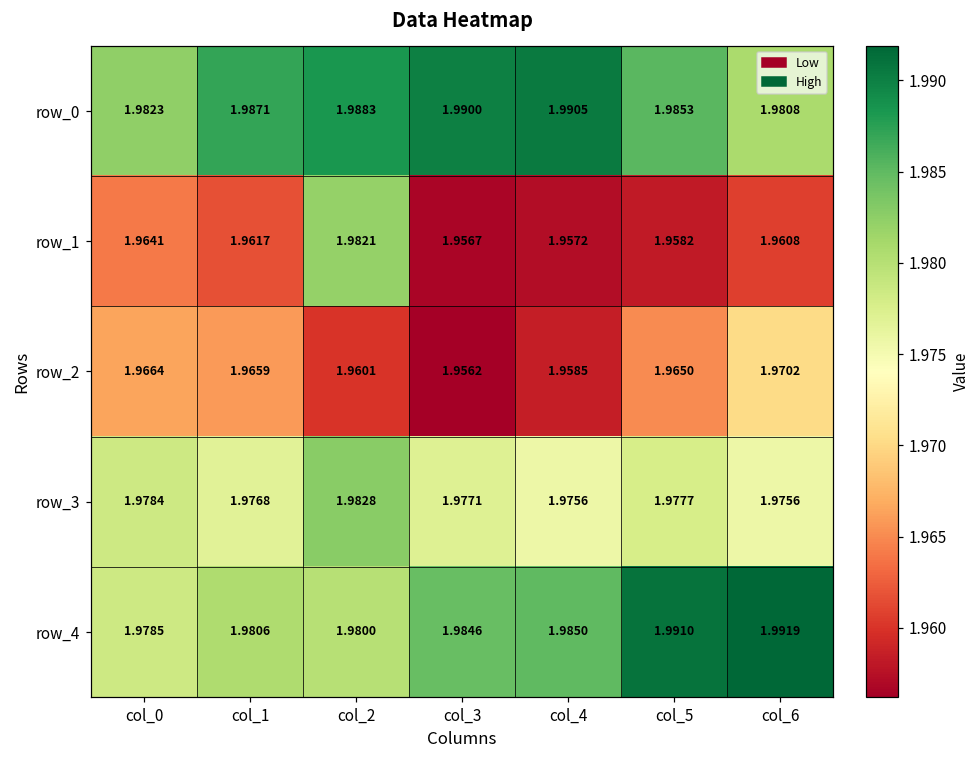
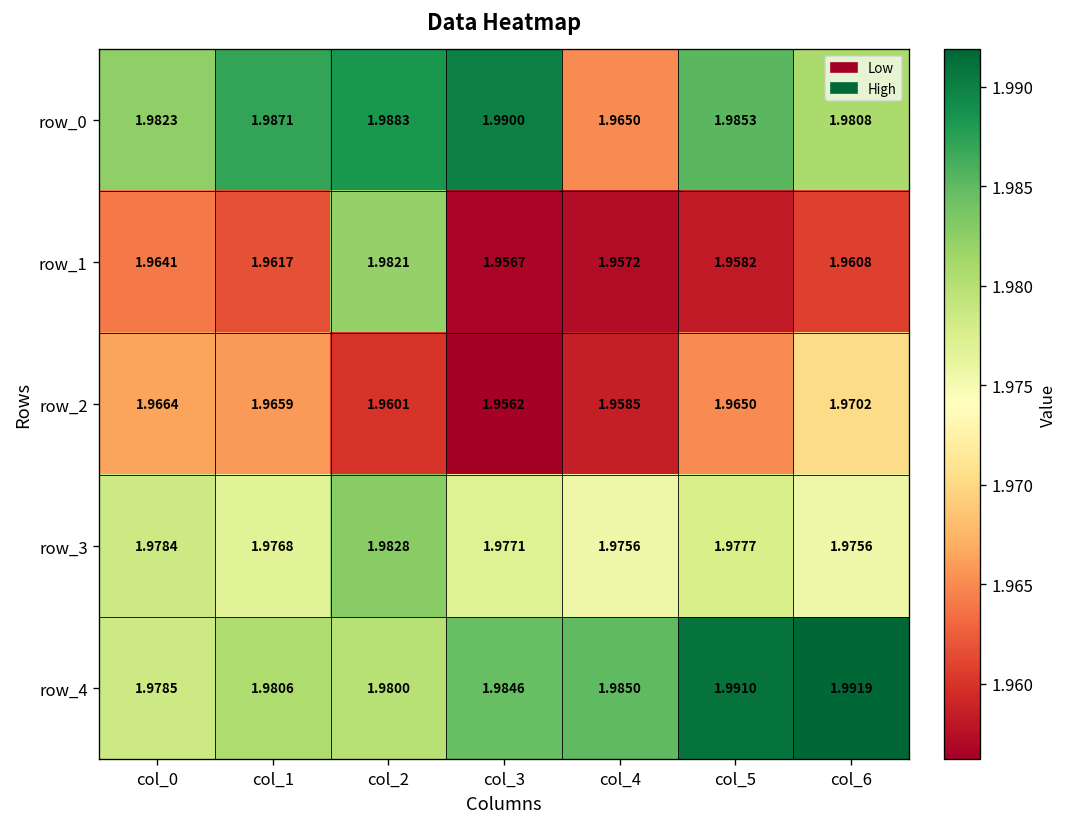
row_0, col_4: 1.9905 -> 1.9650
